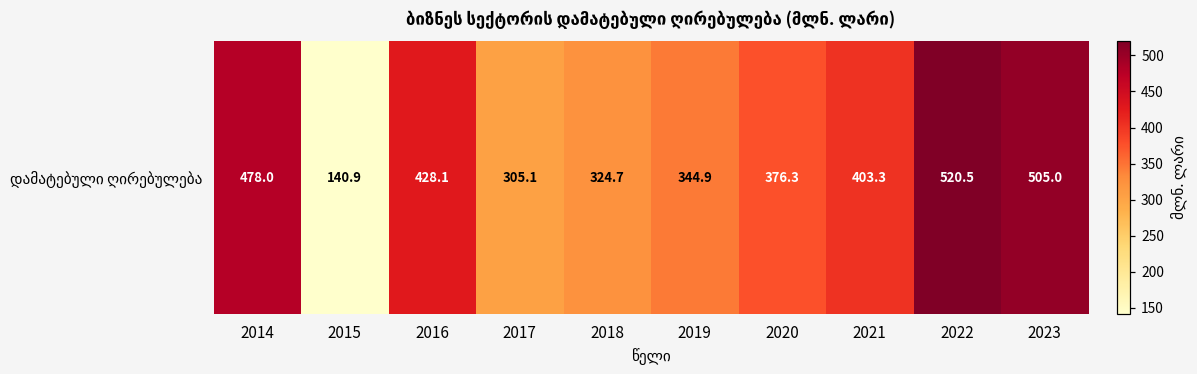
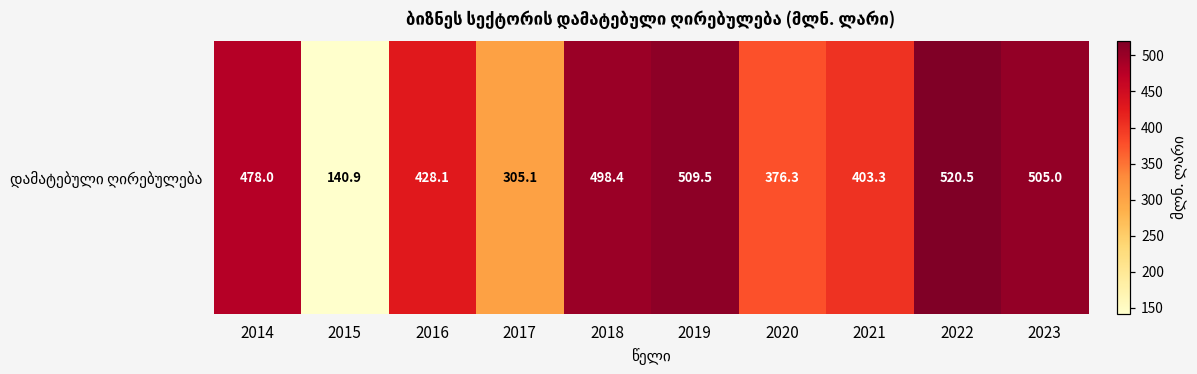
დამატებული ღირებულება, 2018: 324.7 -> 498.4
დამატებული ღირებულება, 2019: 344.9 -> 509.5
